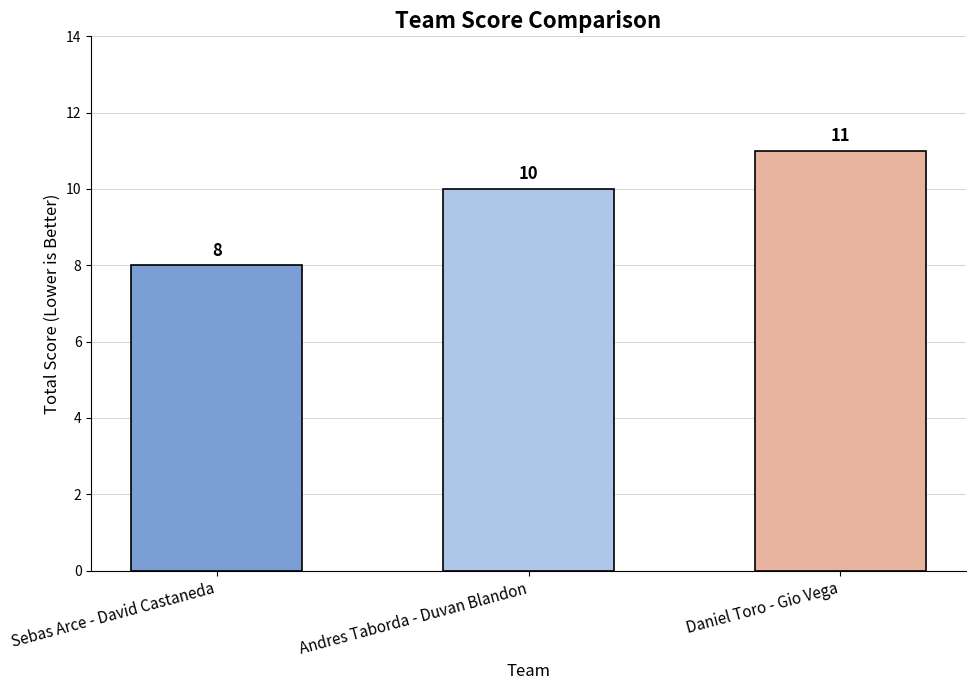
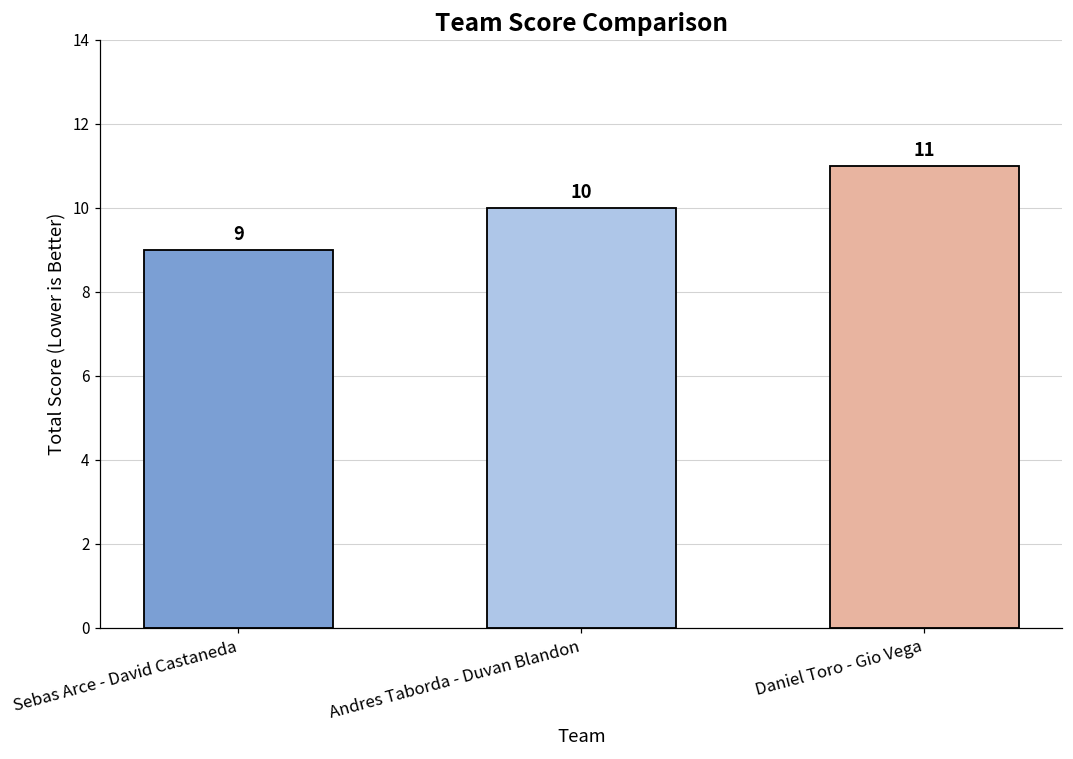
Sebas Arce - David Castaneda: 8 -> 9
